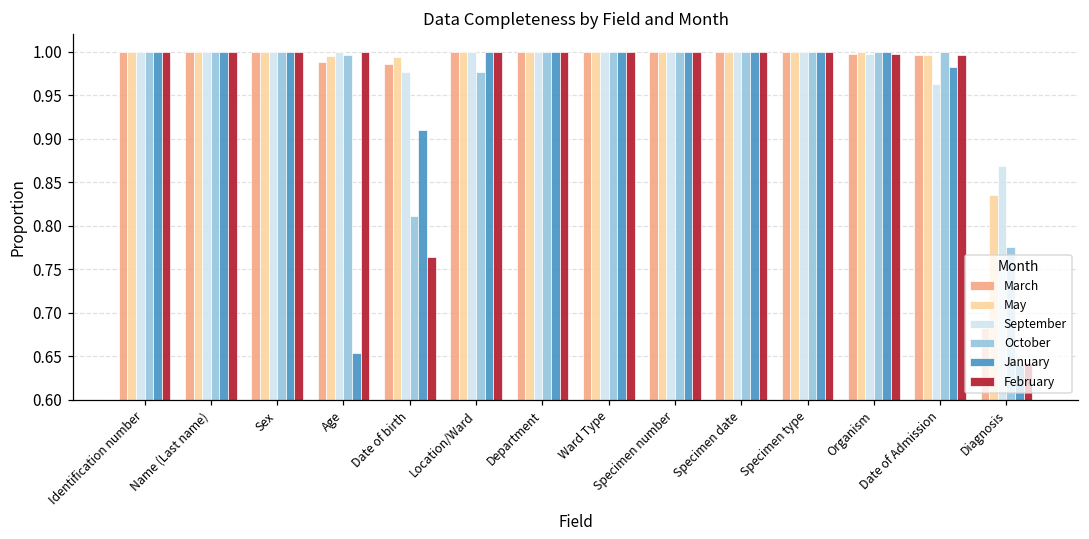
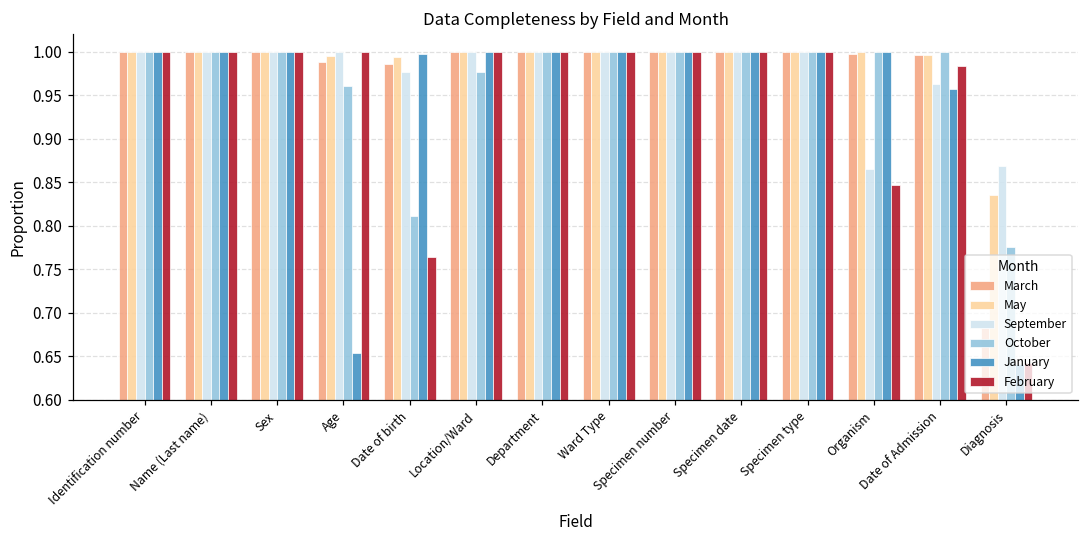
October, Age: 1.00 -> 0.96
January, Date of birth: 0.91 -> 1.00
September, Organism: 1.00 -> 0.87
February, Organism: 1.00 -> 0.85
January, Date of Admission: 0.98 -> 0.96
February, Date of Admission: 1.00 -> 0.98
